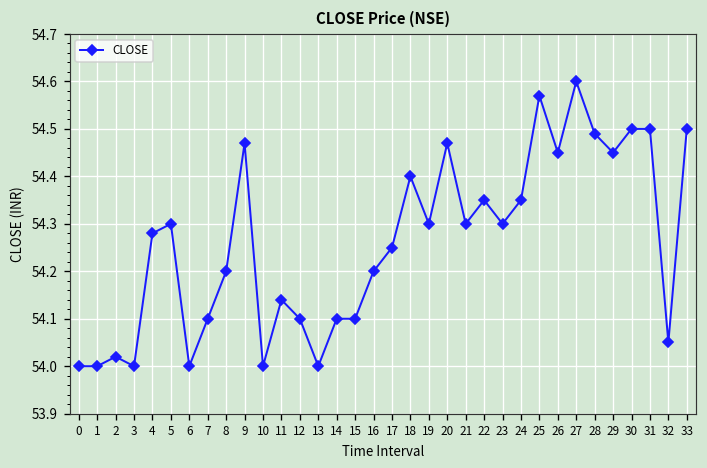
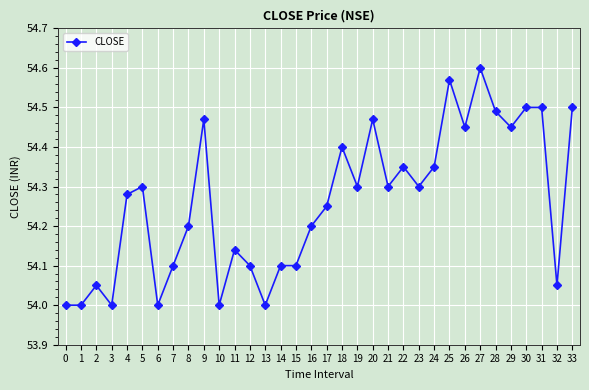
2: 54.02 -> 54.05
